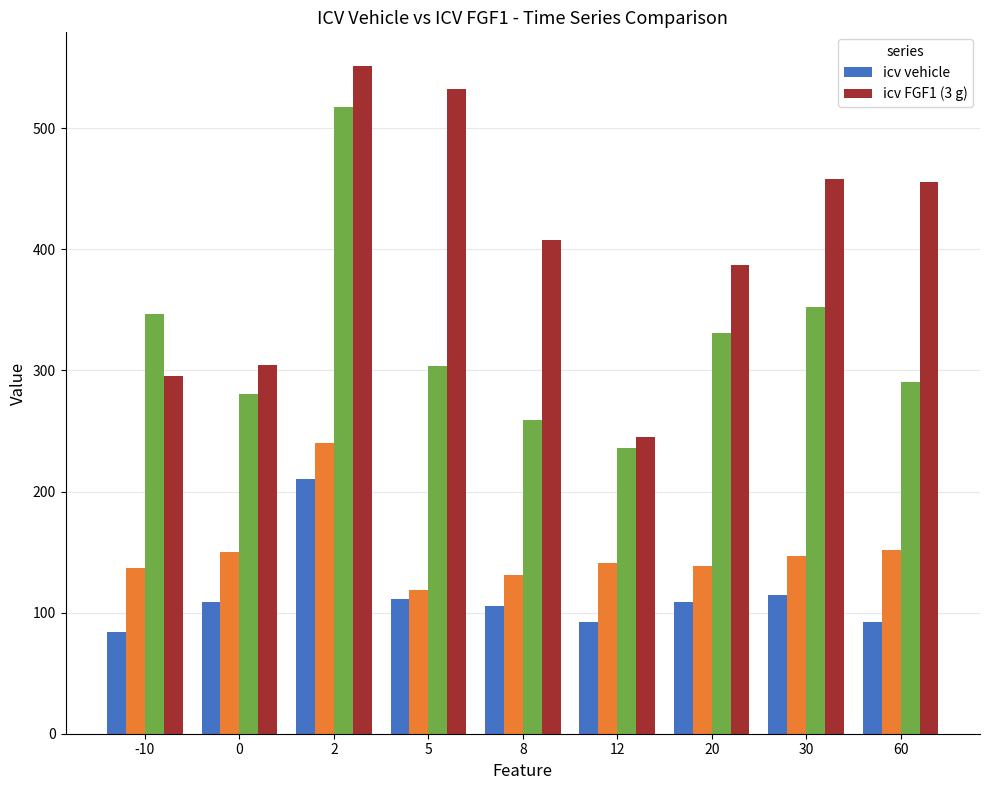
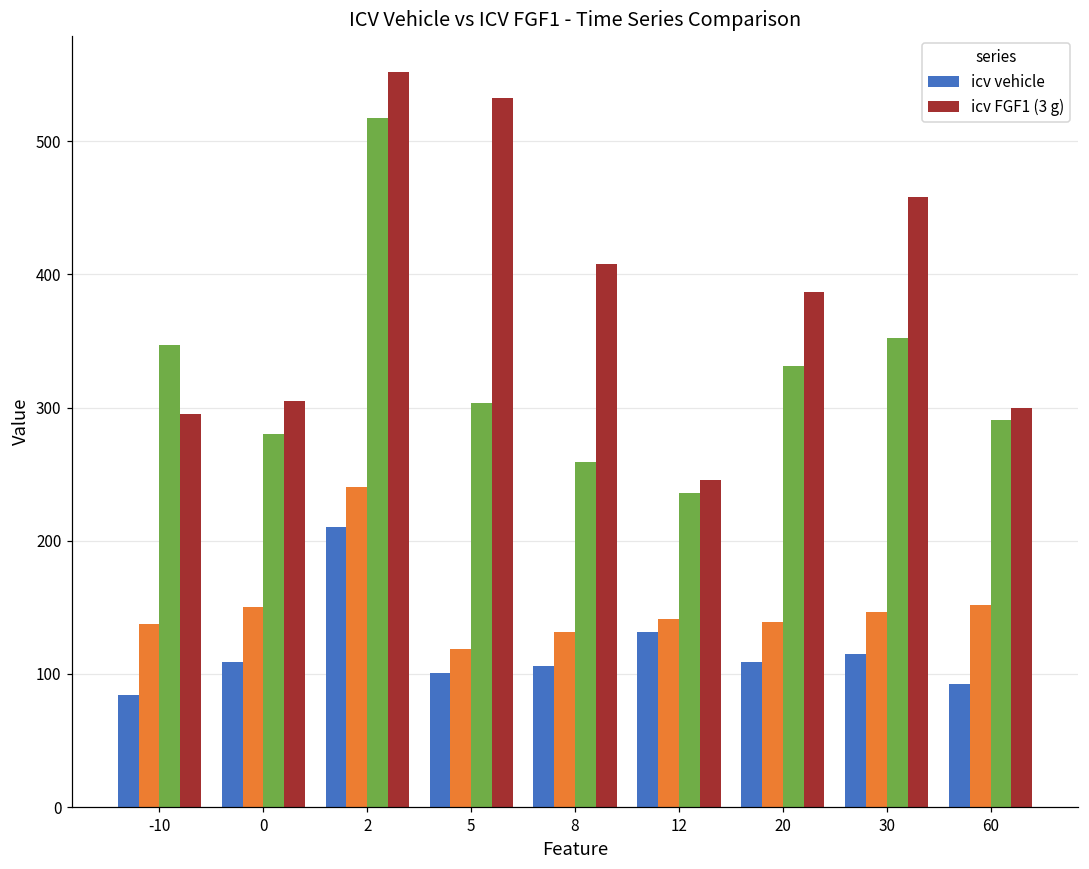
icv vehicle, 5: 112 -> 100
icv vehicle, 12: 92 -> 131
icv FGF1 (3 g), 60: 456 -> 300
